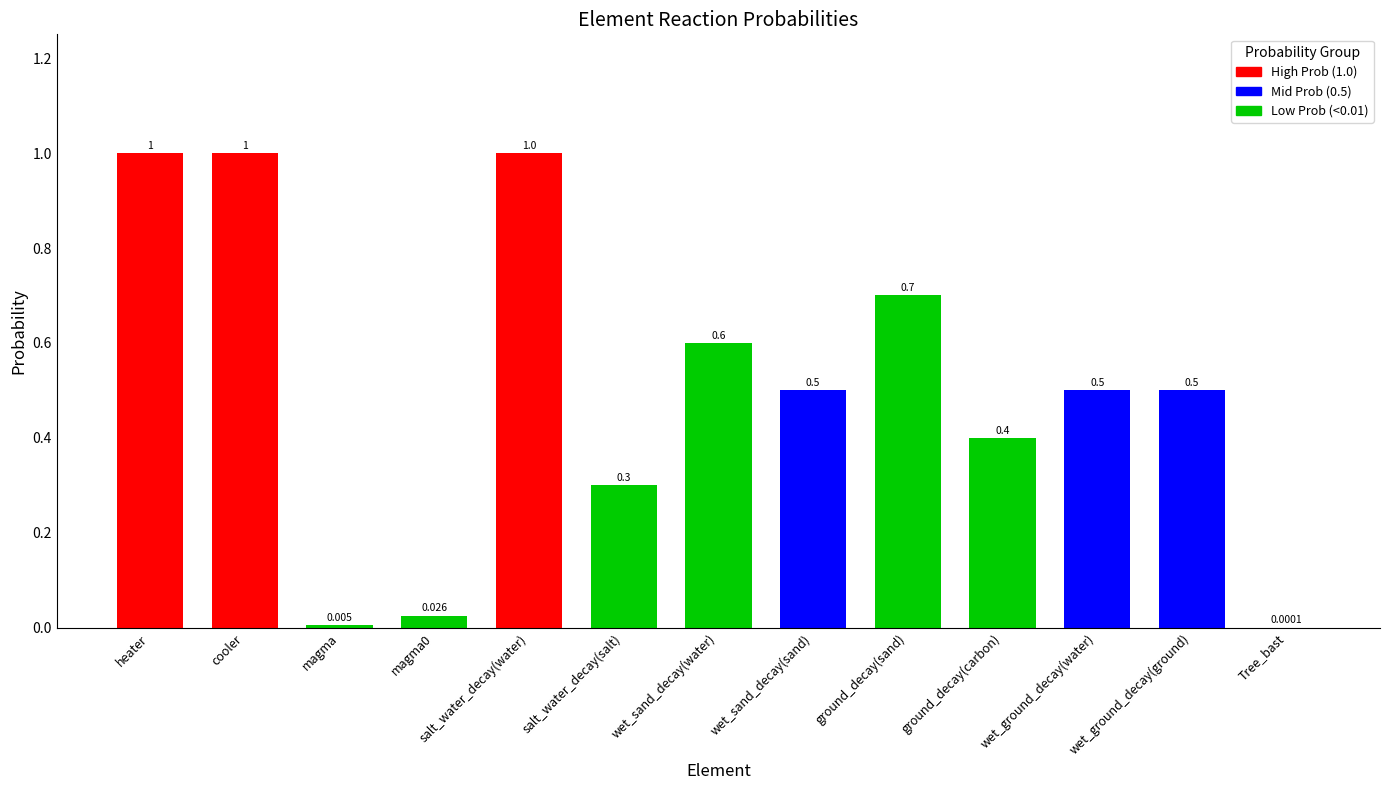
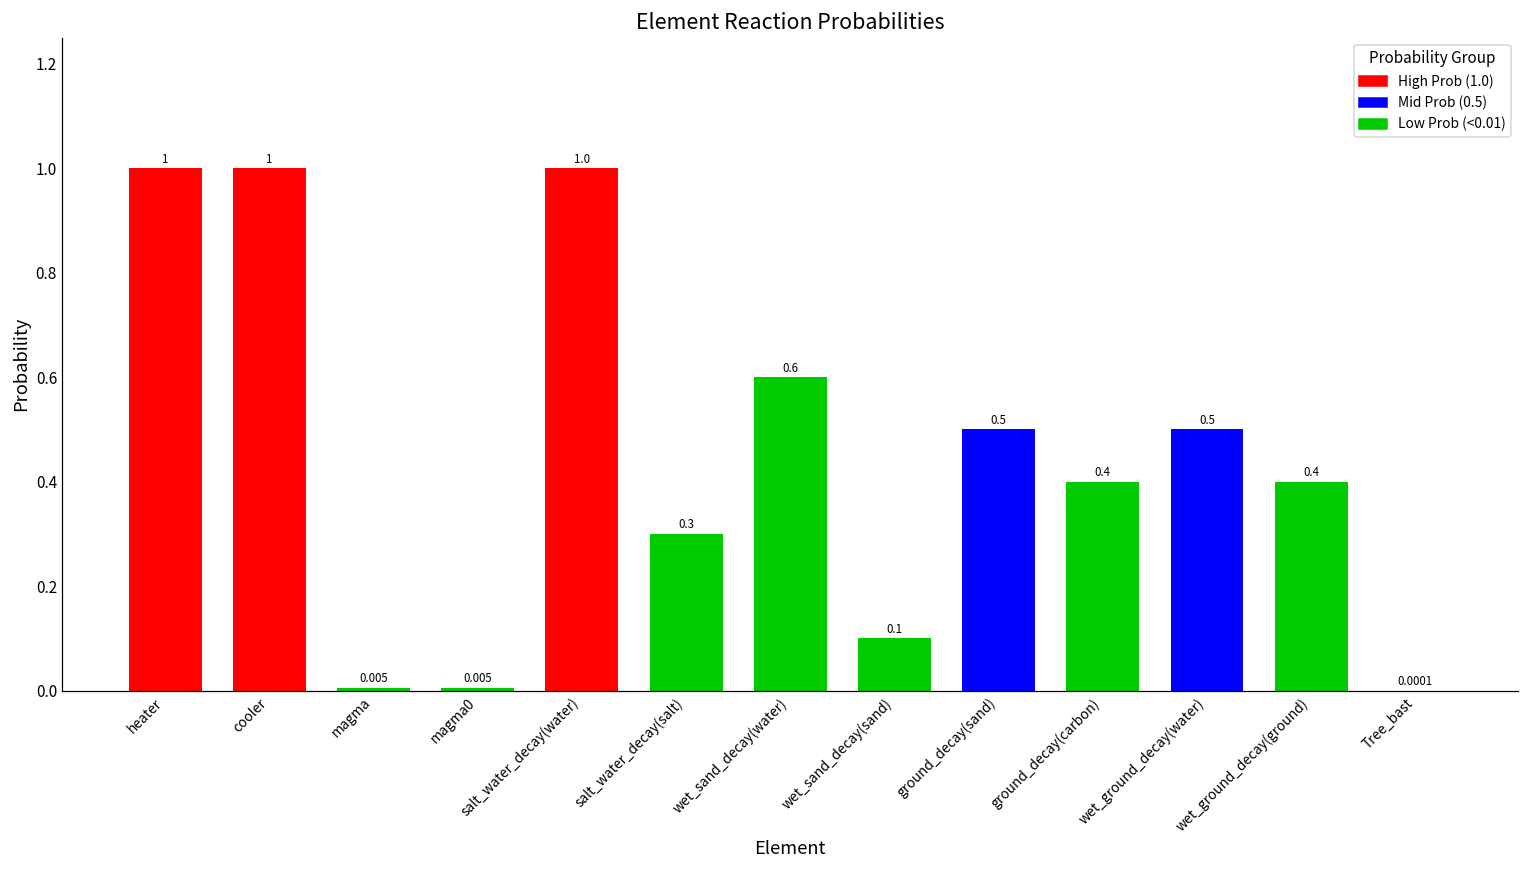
magma0: 0.026 -> 0.005
wet_sand_decay(sand): 0.5 -> 0.1
ground_decay(sand): 0.7 -> 0.5
wet_ground_decay(ground): 0.5 -> 0.4
